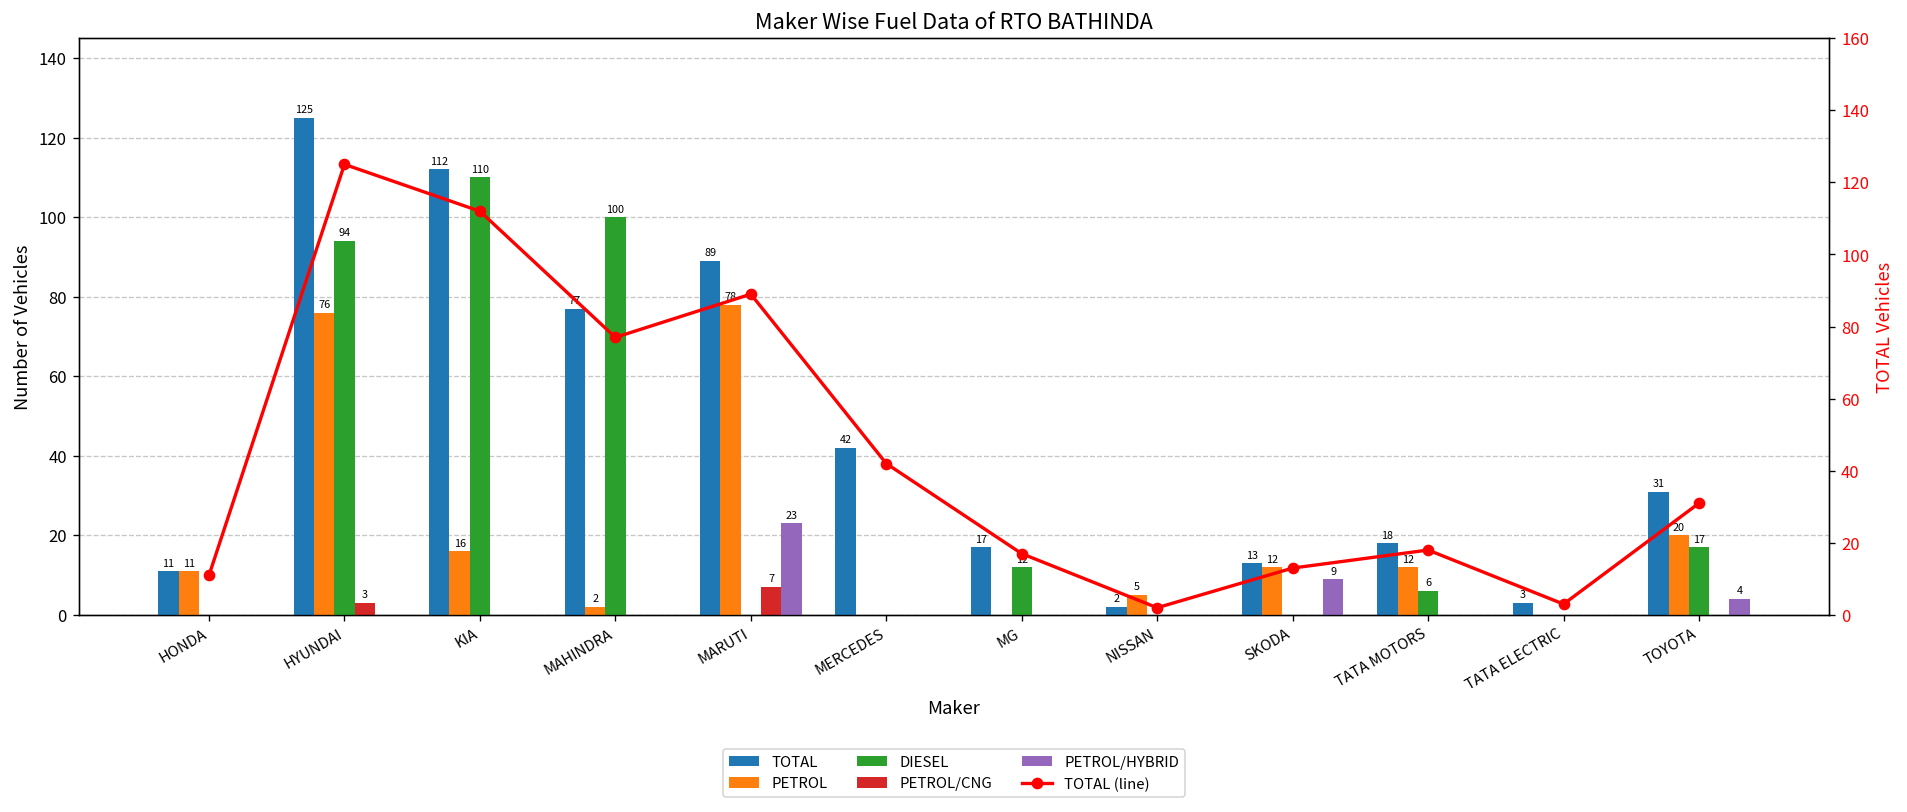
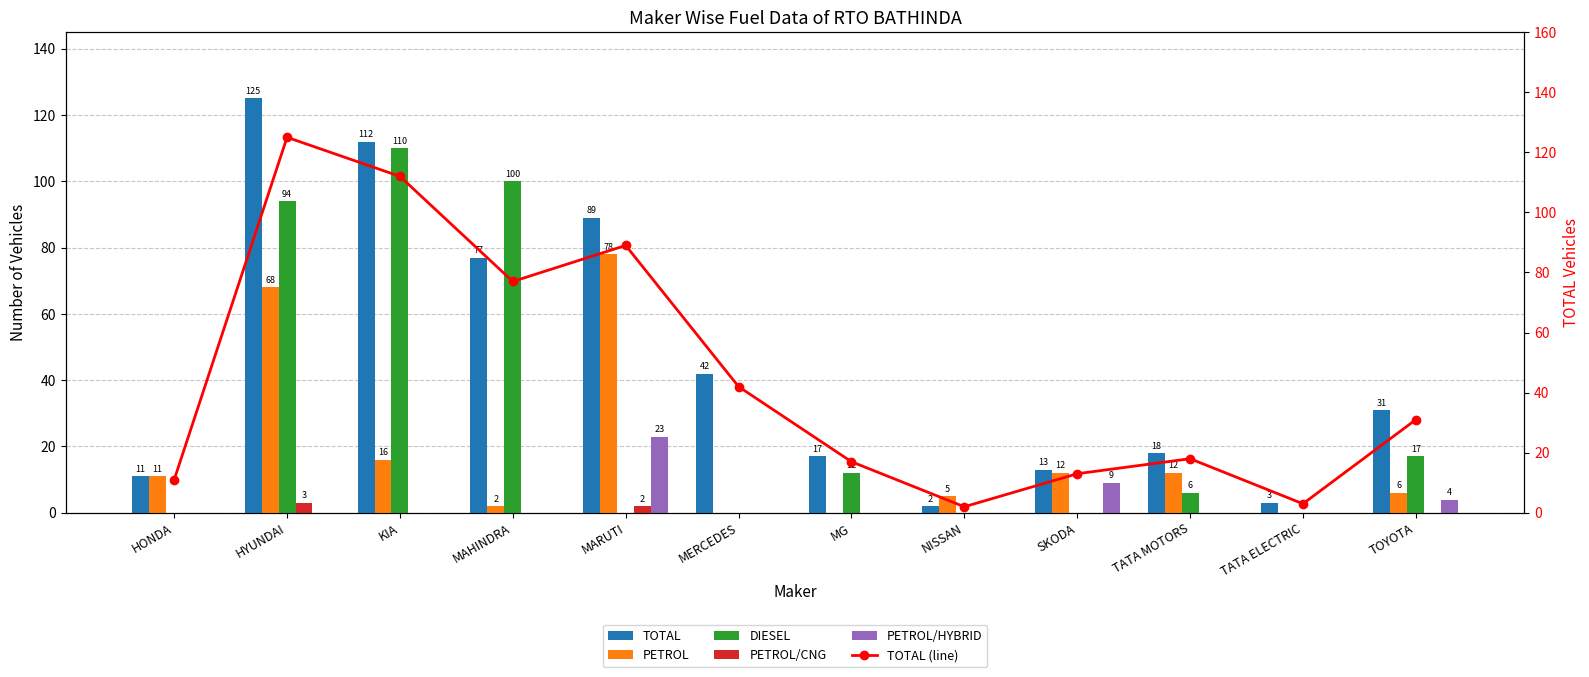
PETROL, HYUNDAI: 76 -> 68
PETROL/CNG, MARUTI: 7 -> 2
PETROL, TOYOTA: 20 -> 6
